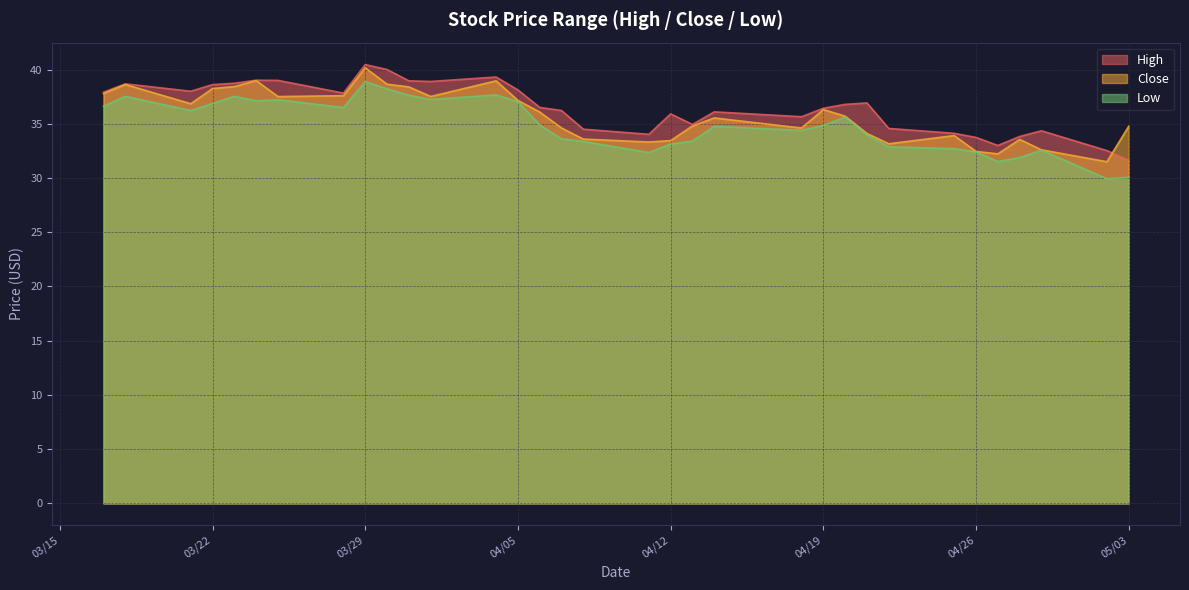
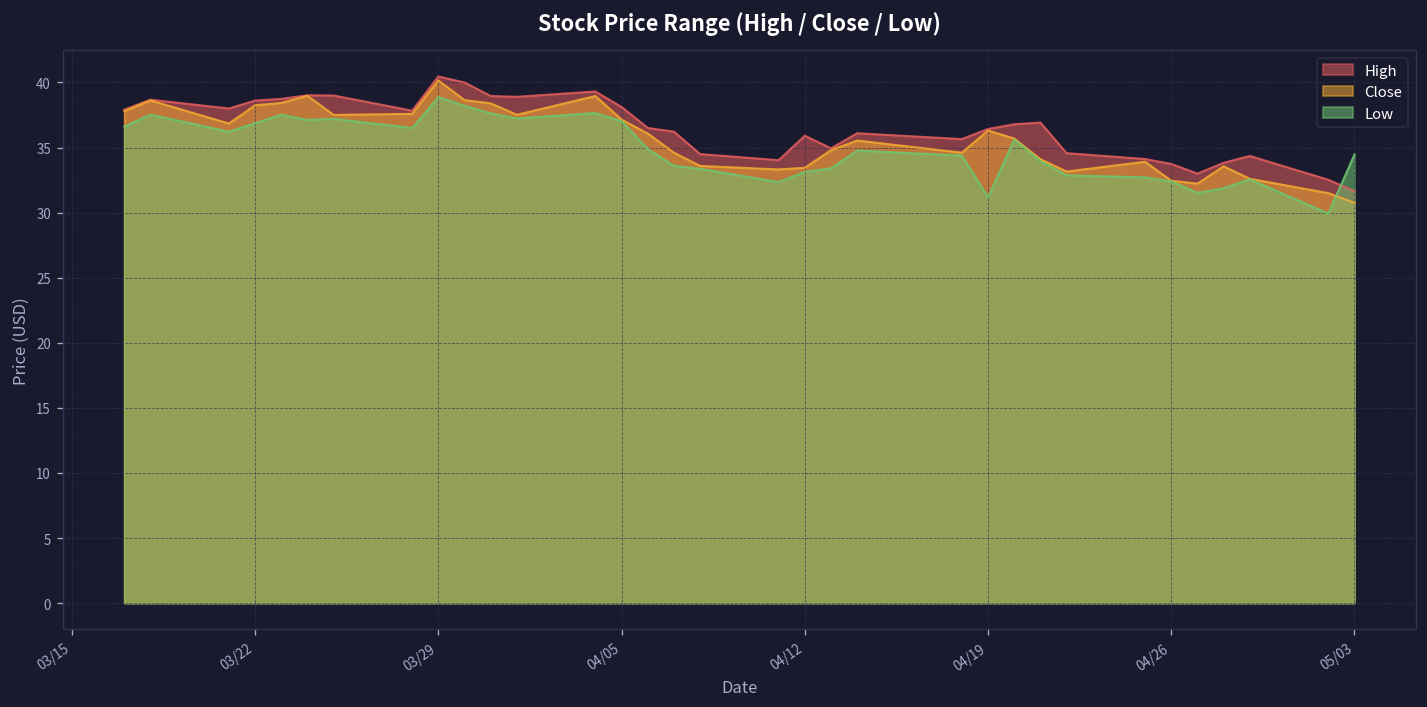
Low, 04/19: 34.9 -> 31.2
Close, 05/03: 34.8 -> 30.8
Low, 05/03: 30.1 -> 34.5
